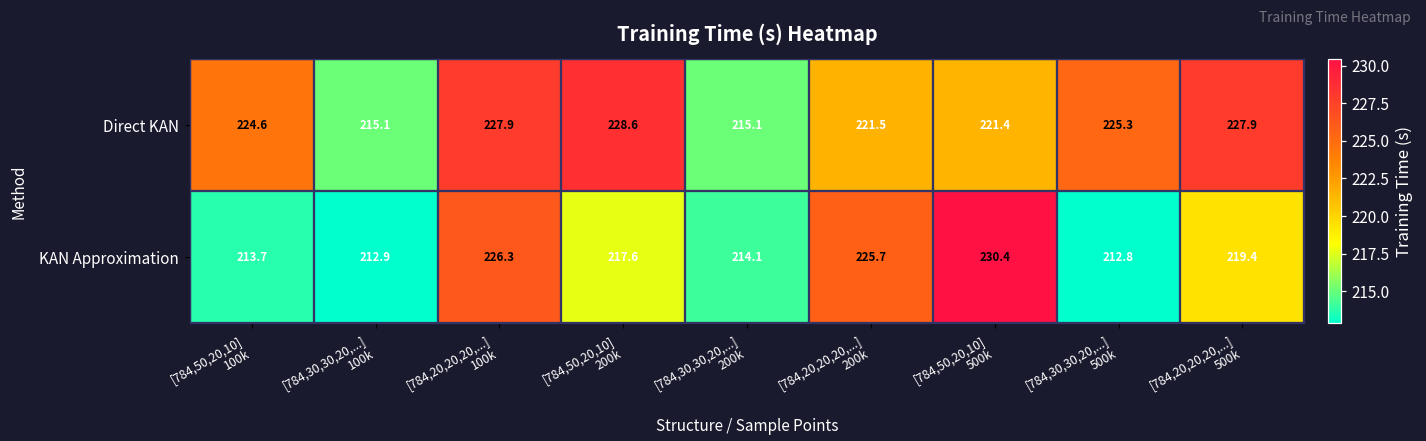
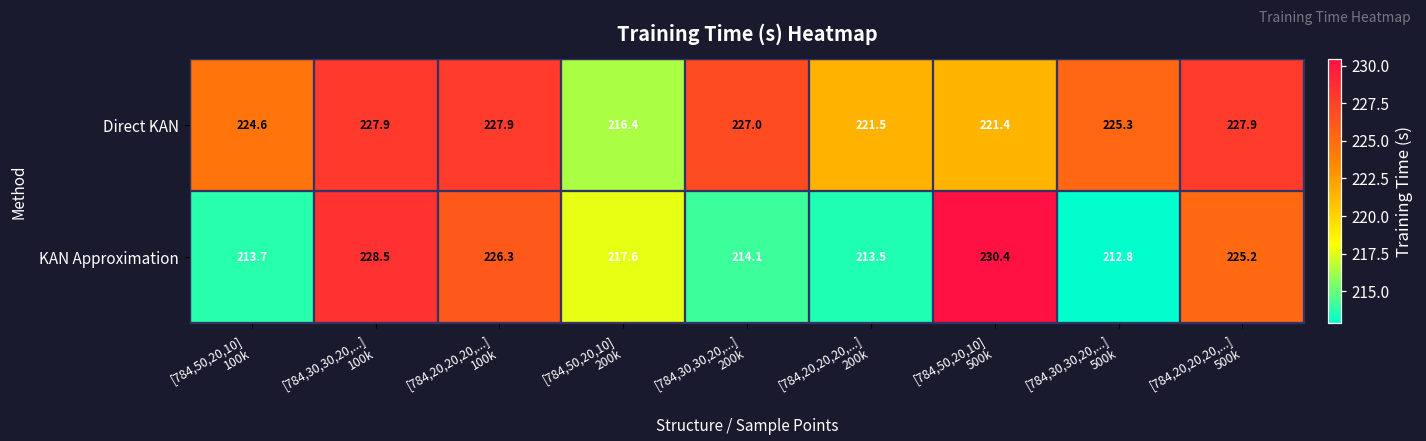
Direct KAN, [784,30,30,20,...] 100k: 215.1 -> 227.9
Direct KAN, [784,50,20,10] 200k: 228.6 -> 216.4
Direct KAN, [784,30,30,20,...] 200k: 215.1 -> 227.0
KAN Approximation, [784,30,30,20,...] 100k: 212.9 -> 228.5
KAN Approximation, [784,20,20,20,...] 200k: 225.7 -> 213.5
KAN Approximation, [784,20,20,20,...] 500k: 219.4 -> 225.2
